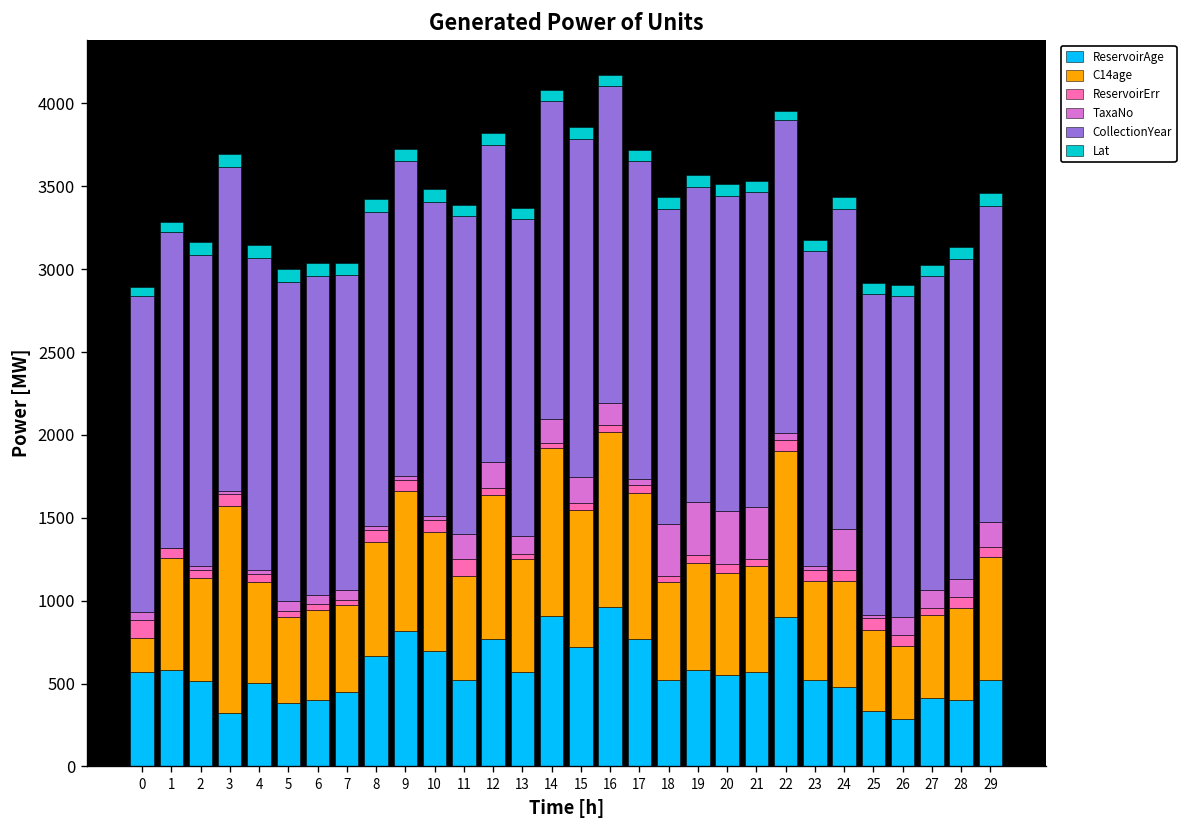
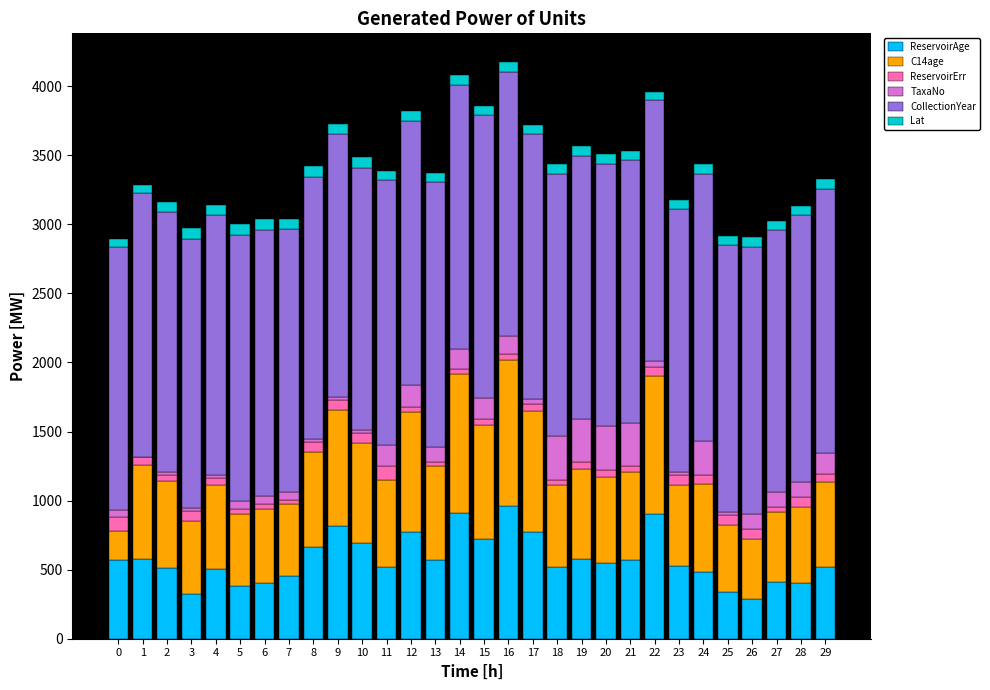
C14age, 3: 1250 -> 530
C14age, 29: 740 -> 610
